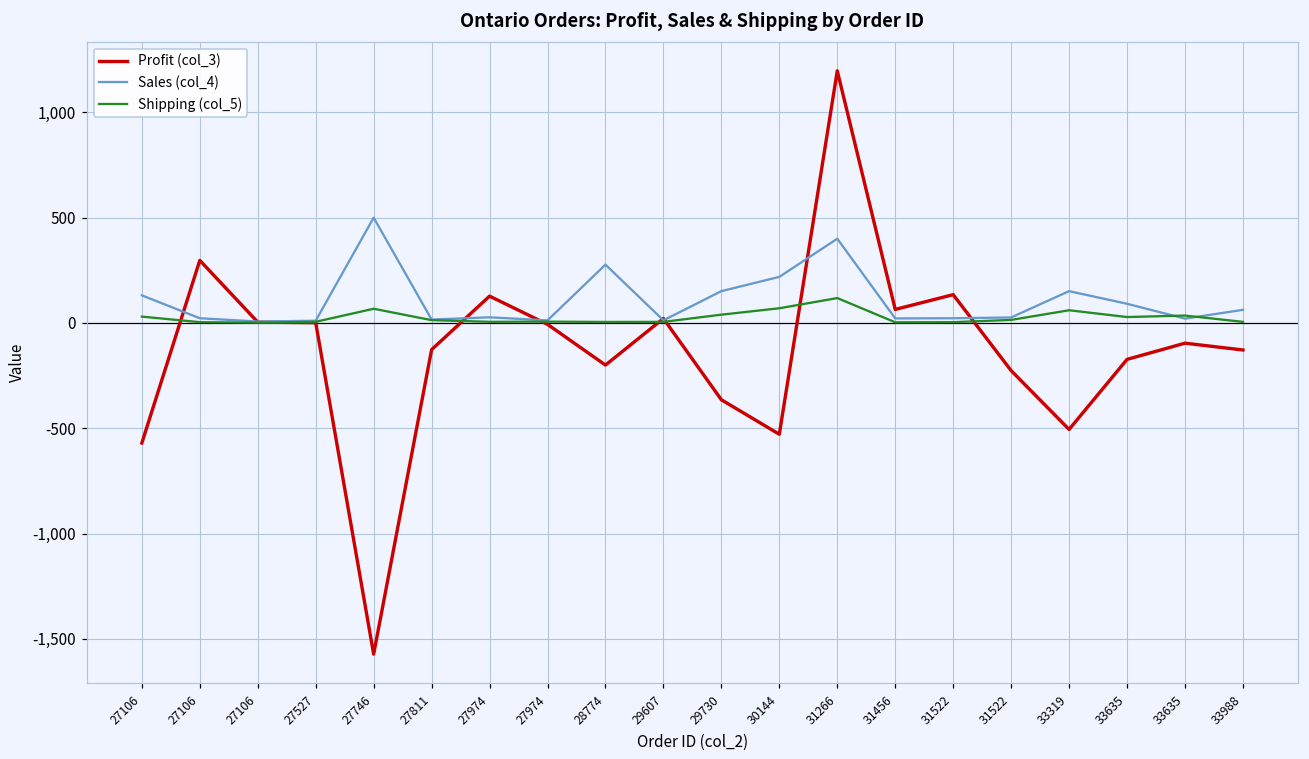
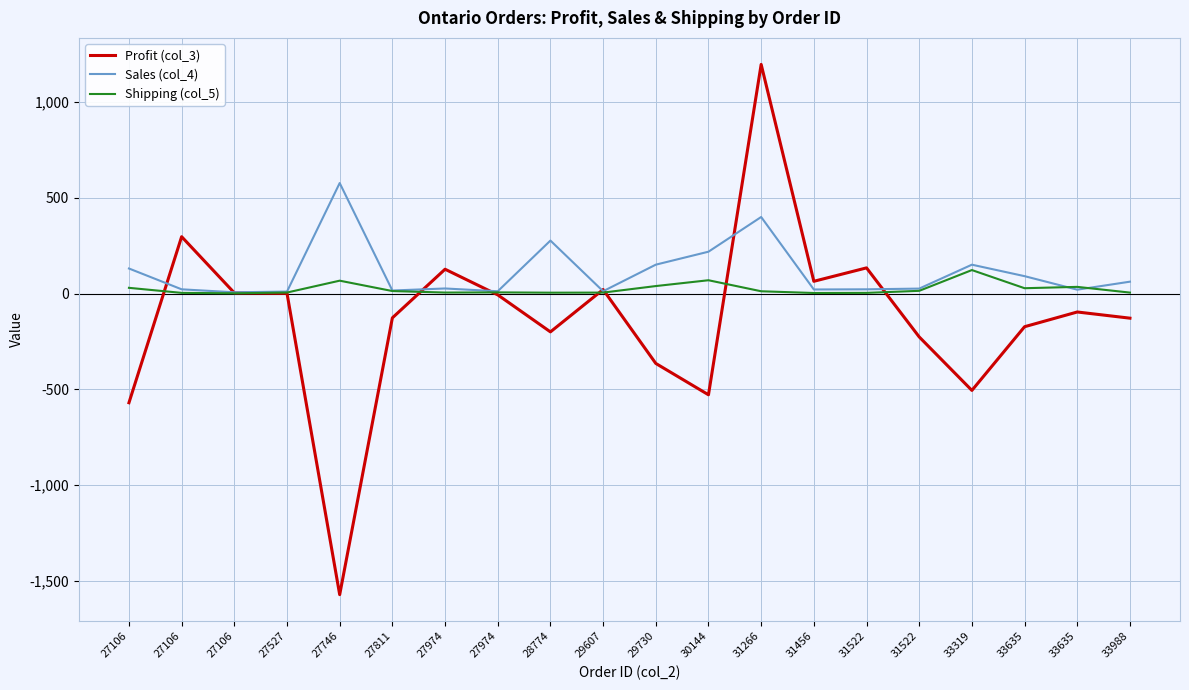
Sales (col_4), 27746: 500 -> 580
Shipping (col_5), 31266: 120 -> 10
Shipping (col_5), 33319: 60 -> 120
